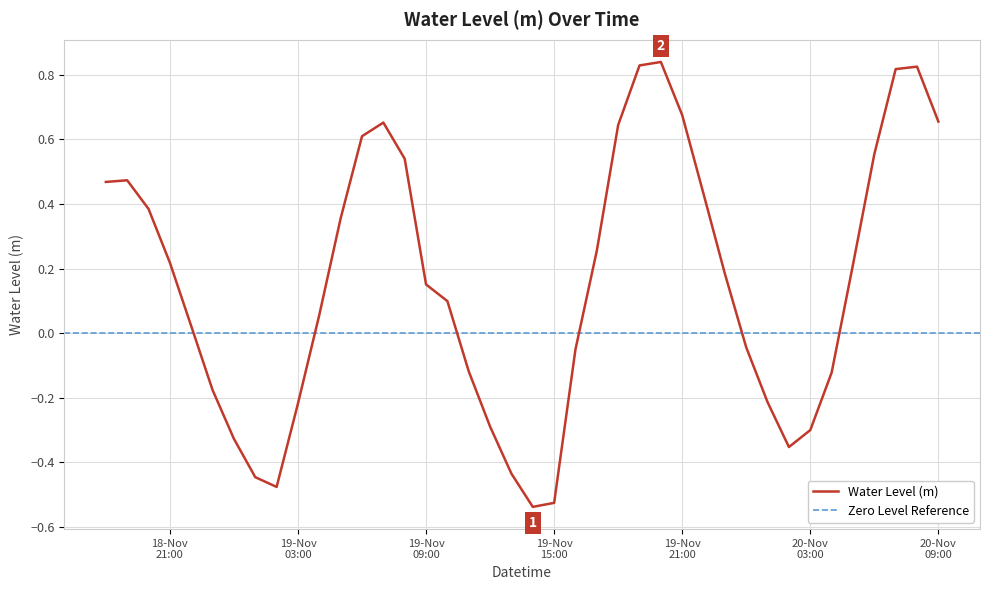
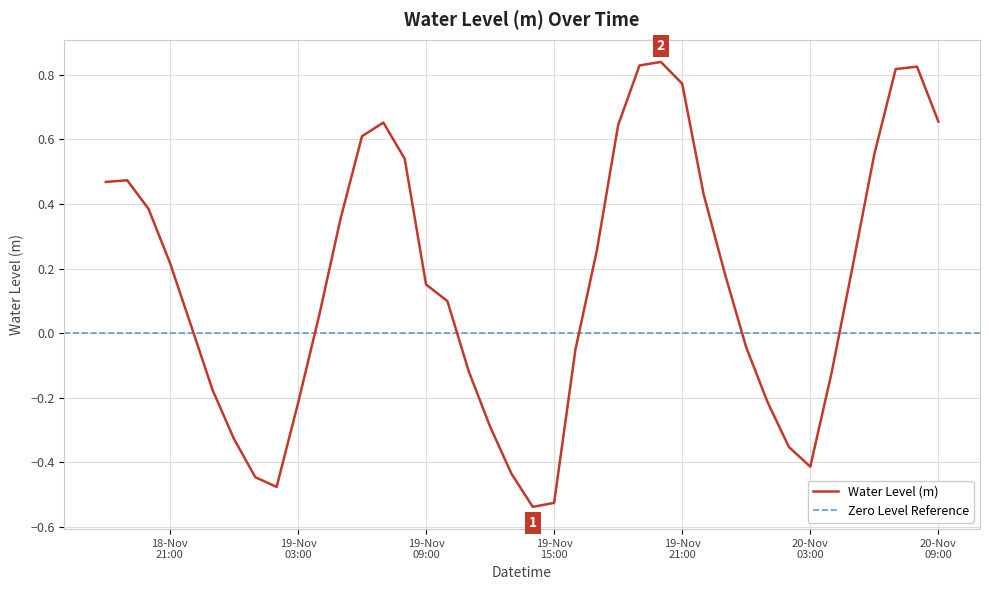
19-Nov 21:00: 0.67 -> 0.77
20-Nov 03:00: -0.30 -> -0.41
